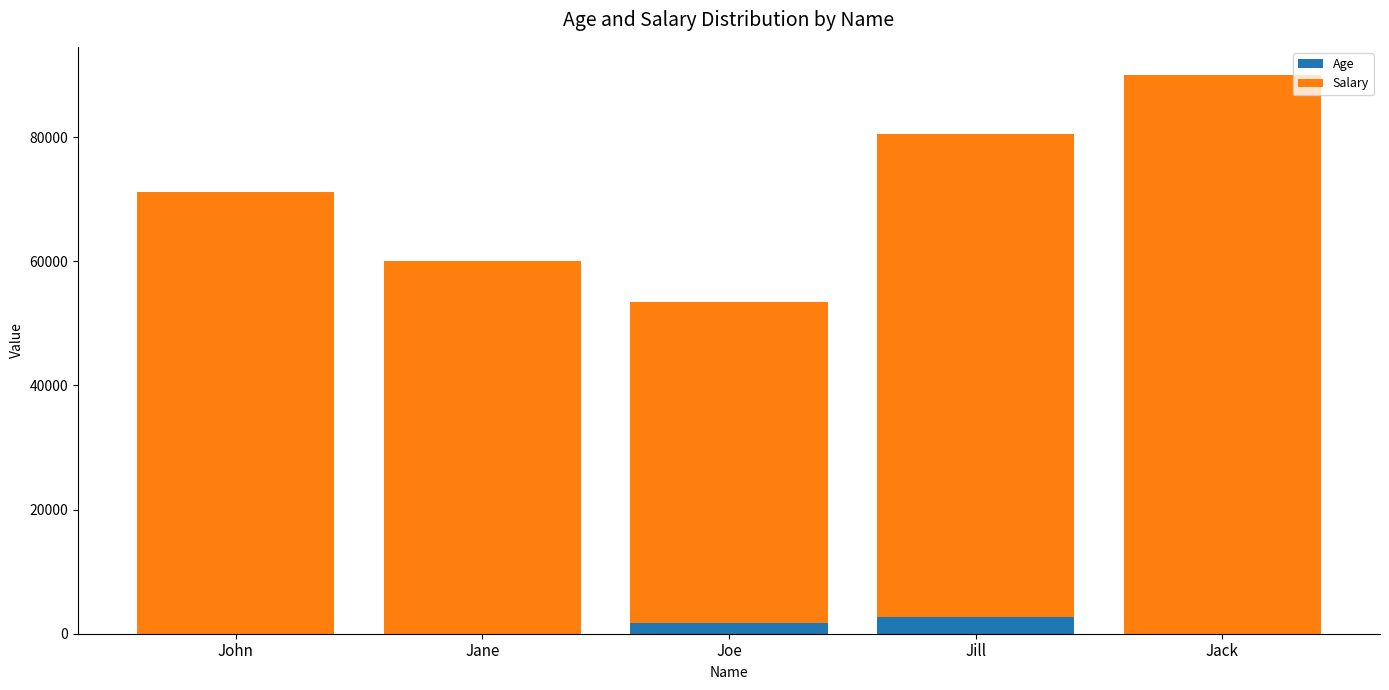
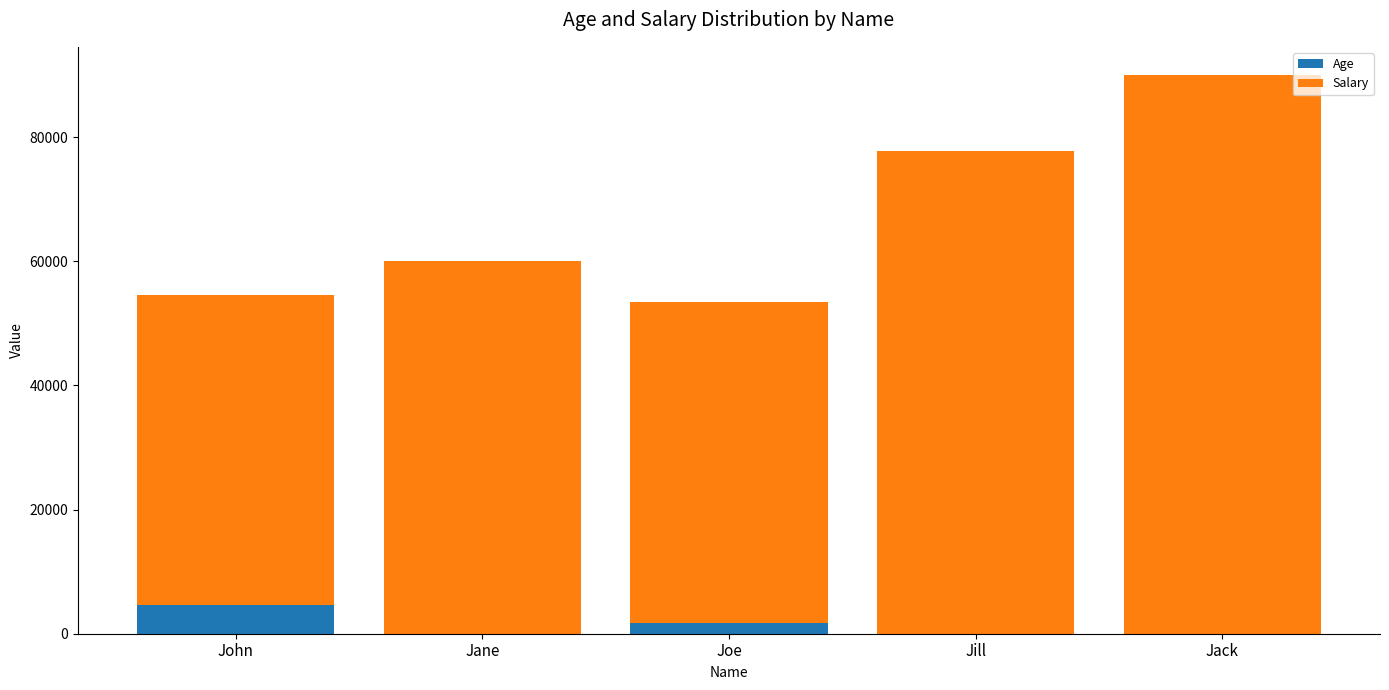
Age, John: 0 -> 5000
Salary, John: 71000 -> 50000
Age, Jill: 3000 -> 0
